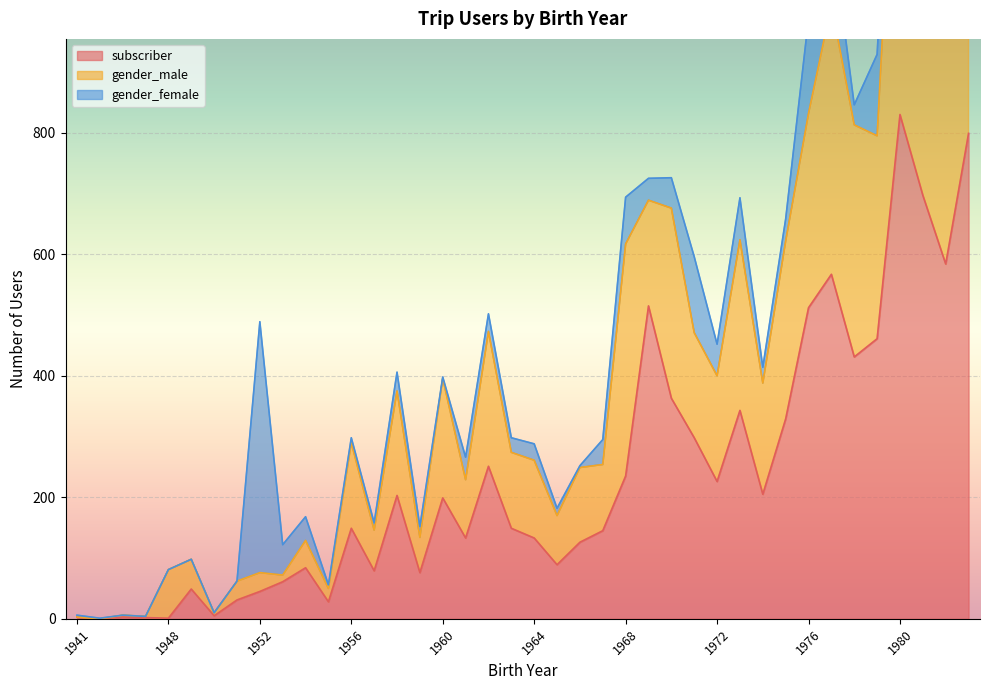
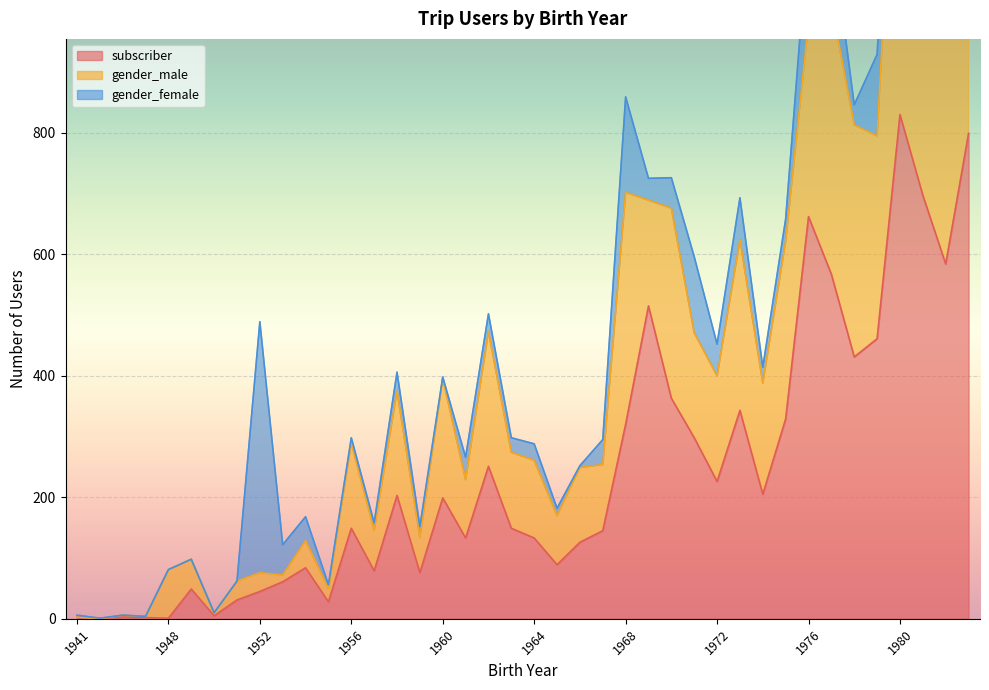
subscriber, 1968: 240 -> 320
gender_female, 1968: 80 -> 160
subscriber, 1976: 510 -> 660
